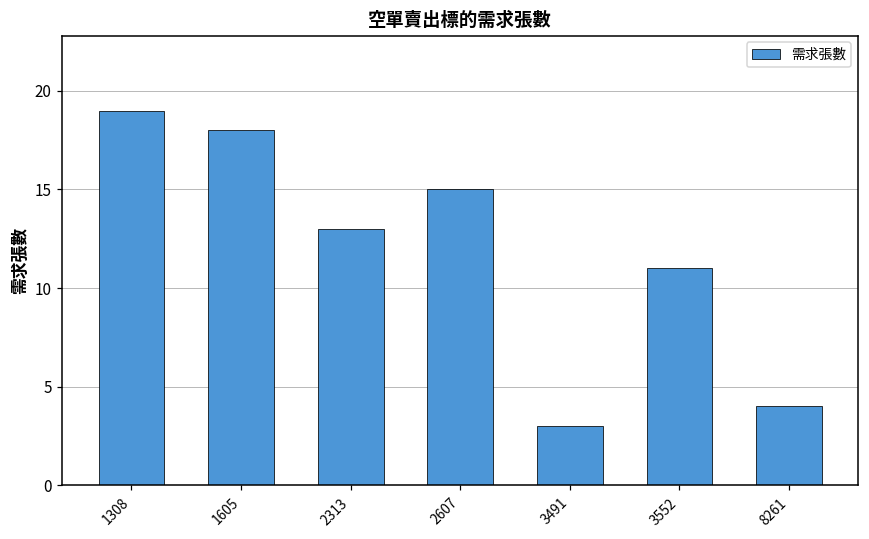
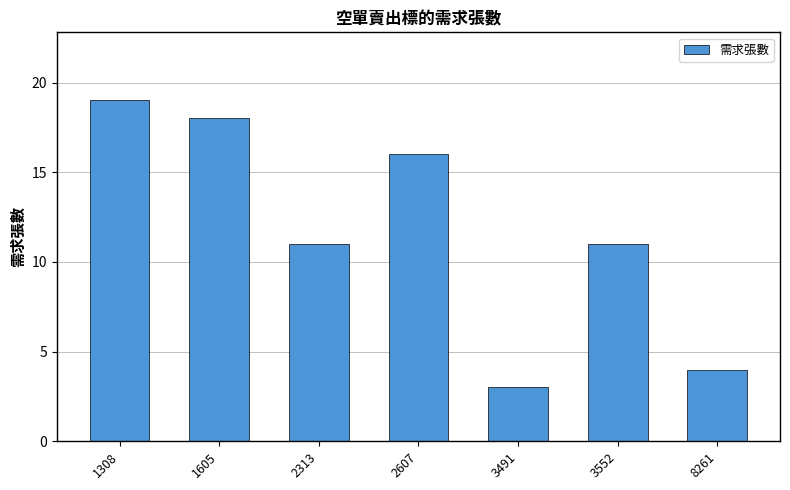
2313: 13 -> 11
2607: 15 -> 16
